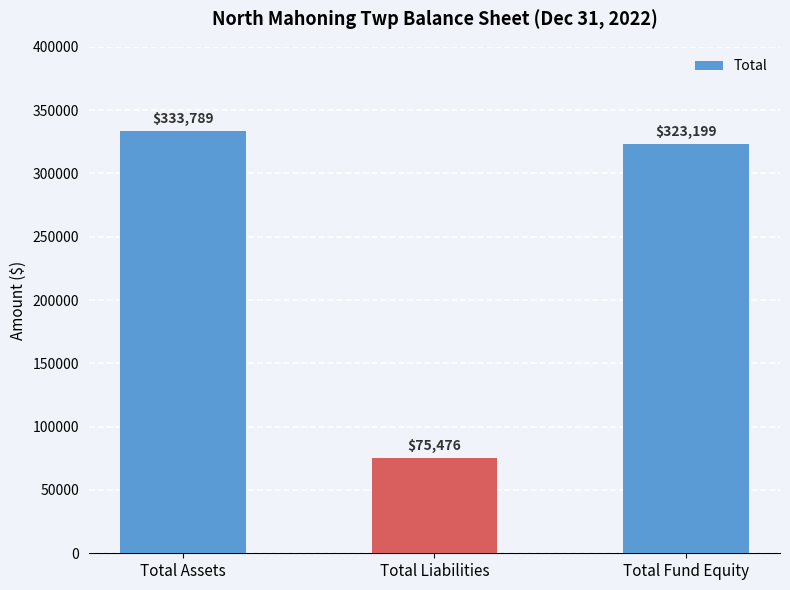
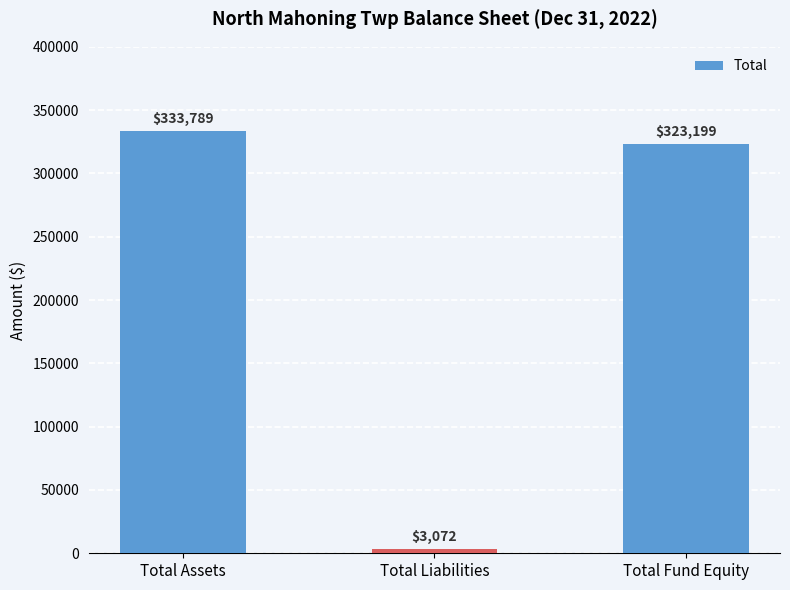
Total Liabilities: $75,476 -> $3,072
